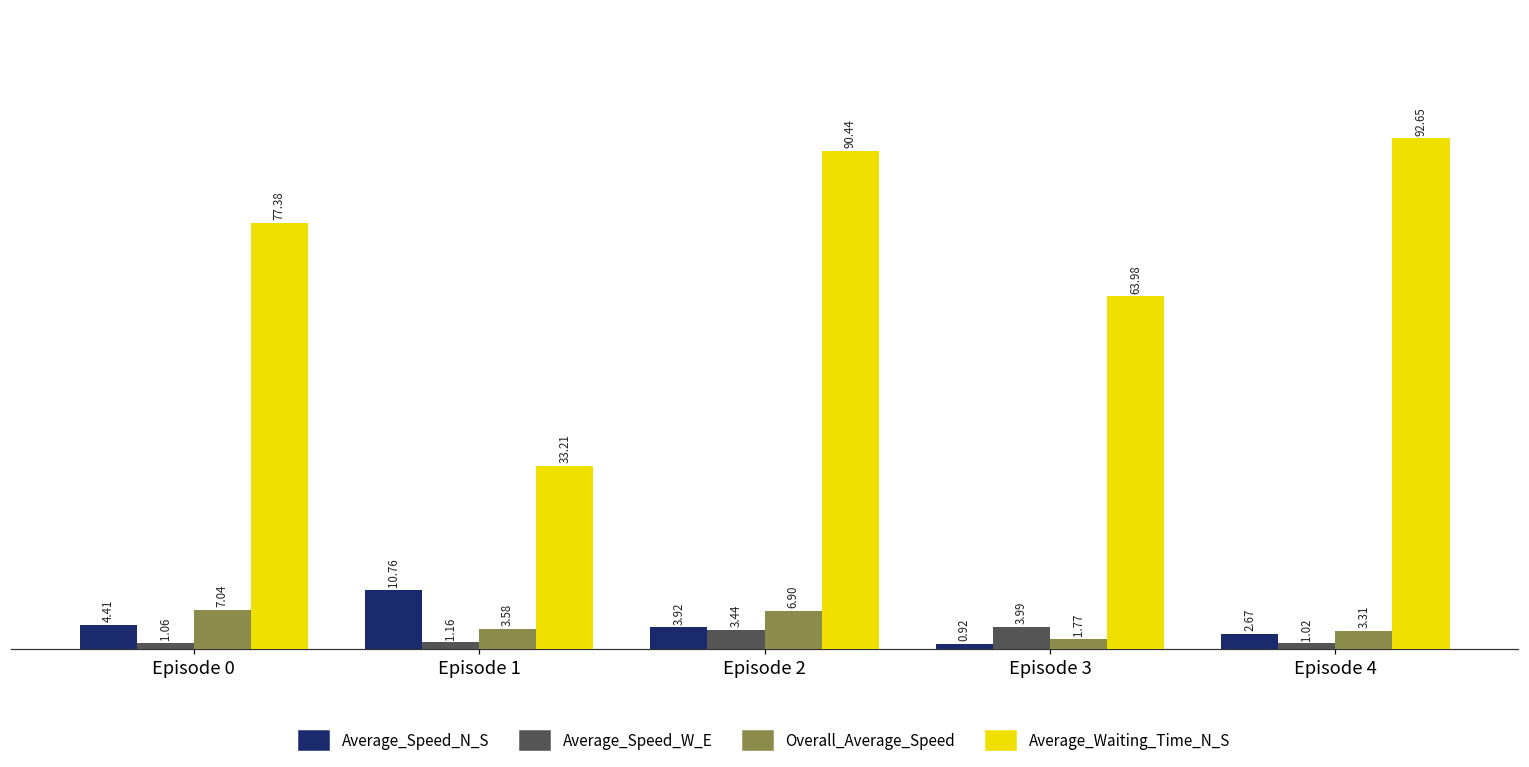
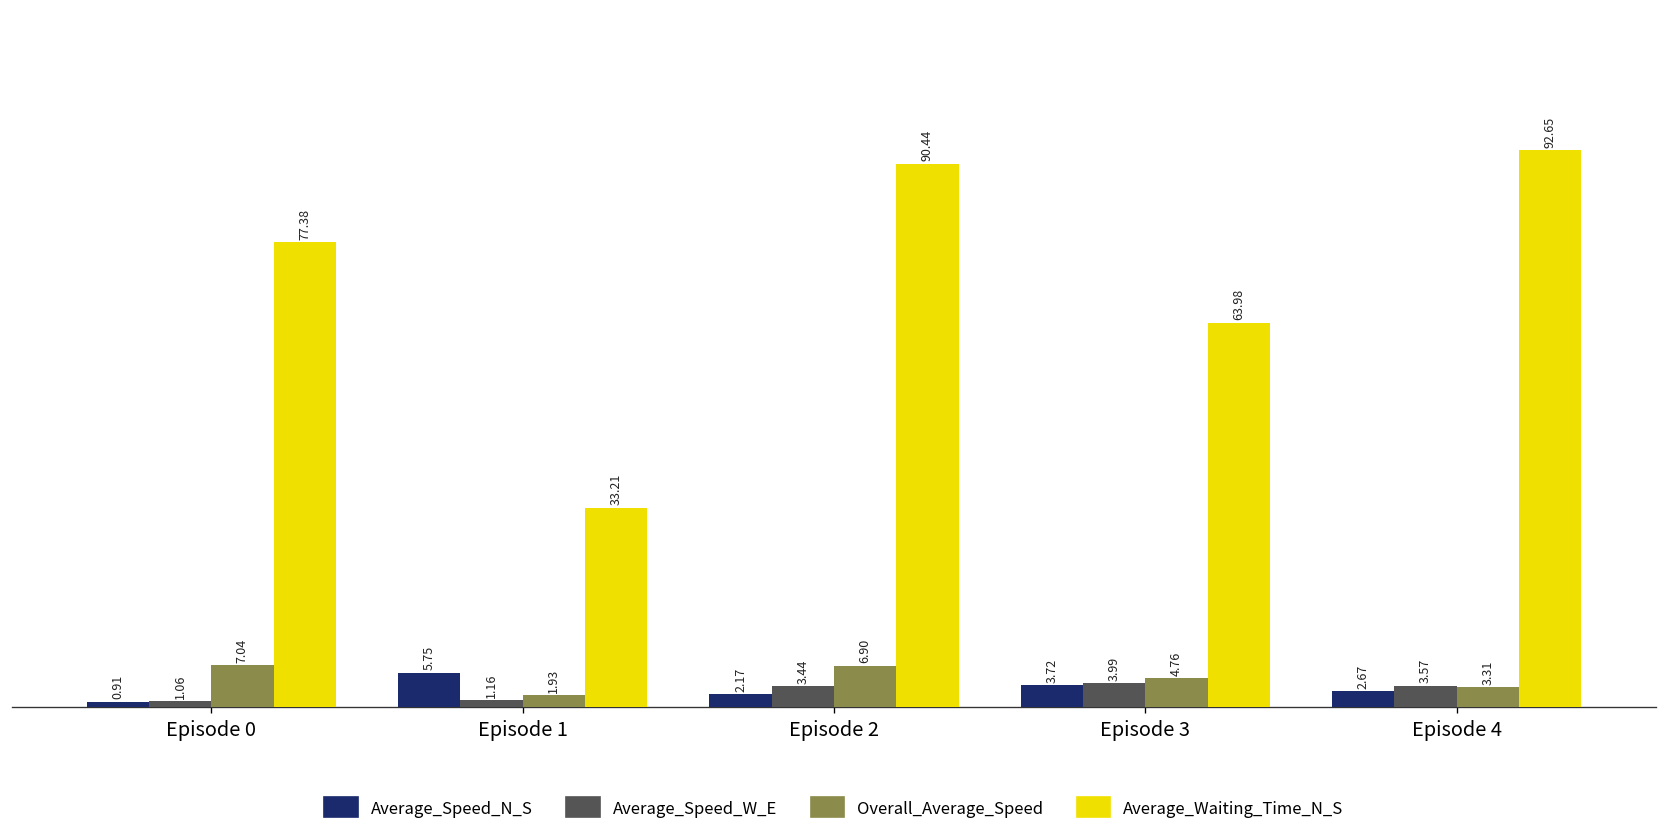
Average_Speed_N_S, Episode 0: 4.41 -> 0.91
Average_Speed_N_S, Episode 1: 10.76 -> 5.75
Overall_Average_Speed, Episode 1: 3.58 -> 1.93
Average_Speed_N_S, Episode 2: 3.92 -> 2.17
Average_Speed_N_S, Episode 3: 0.92 -> 3.72
Overall_Average_Speed, Episode 3: 1.77 -> 4.76
Average_Speed_W_E, Episode 4: 1.02 -> 3.57
